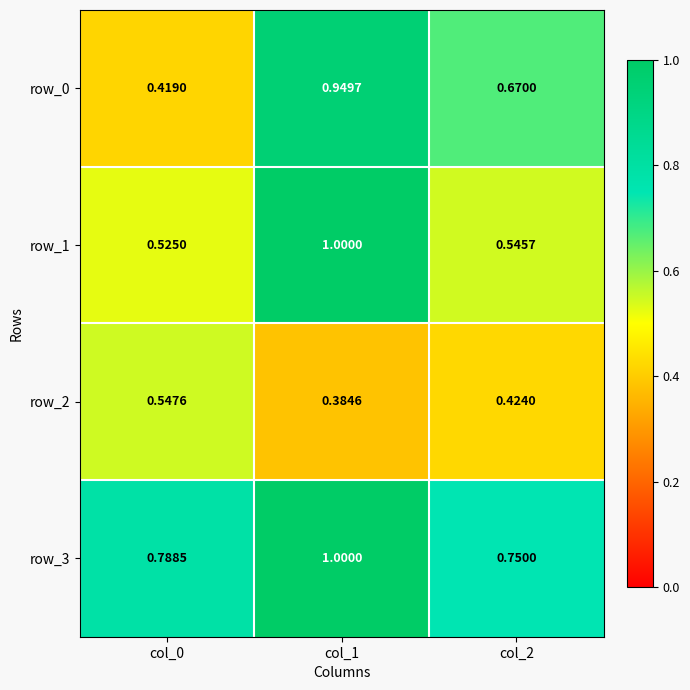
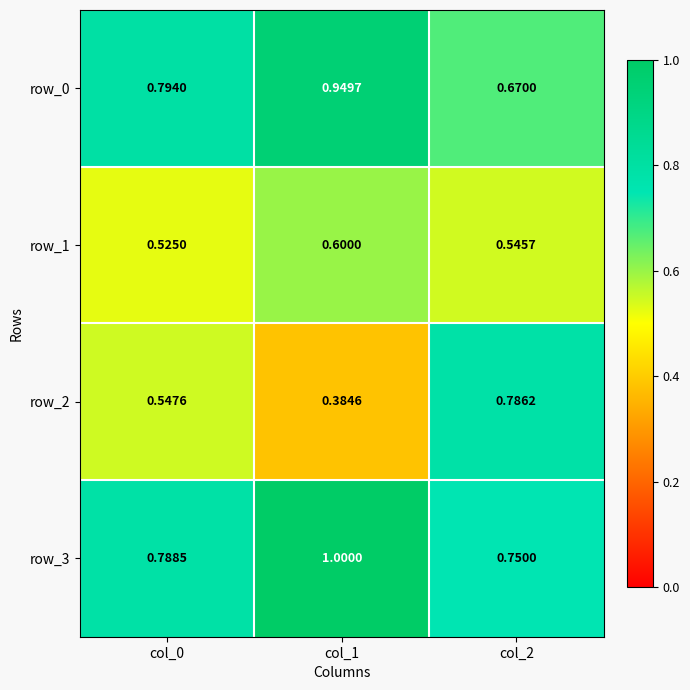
row_0, col_0: 0.4190 -> 0.7940
row_1, col_1: 1.0000 -> 0.6000
row_2, col_2: 0.4240 -> 0.7862
